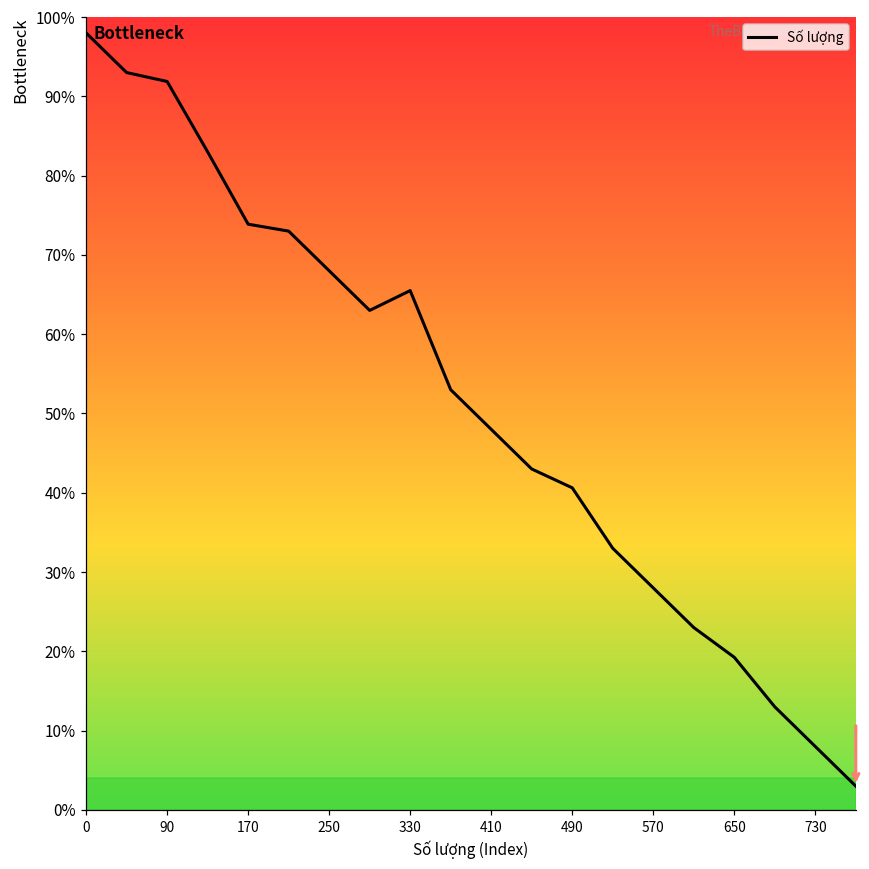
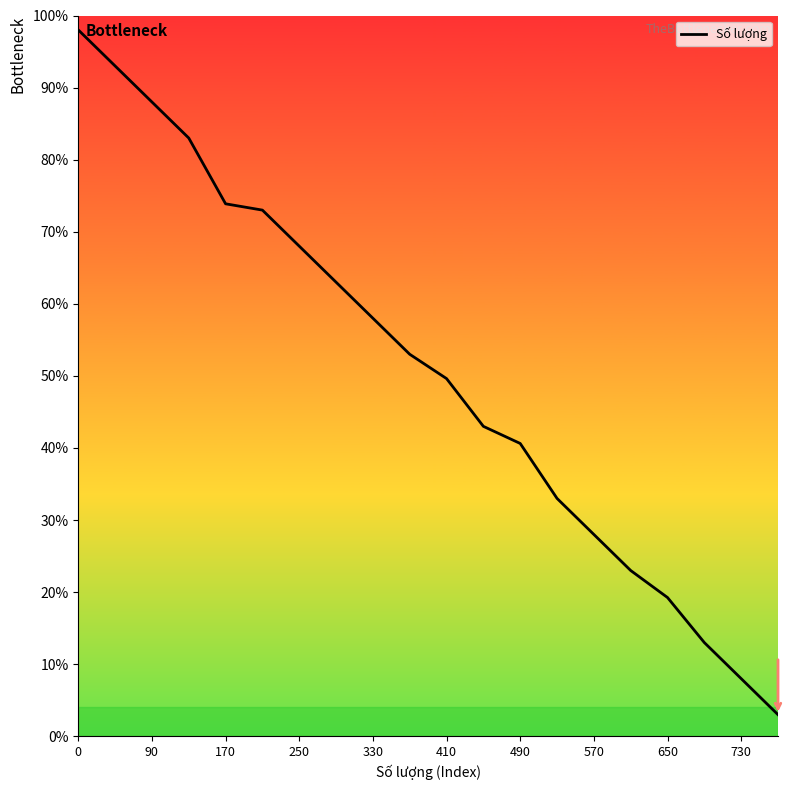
90: 92% -> 88%
330: 66% -> 58%
410: 48% -> 50%
